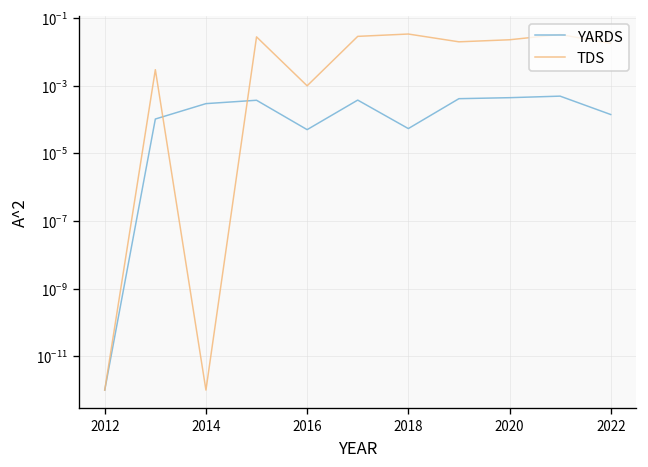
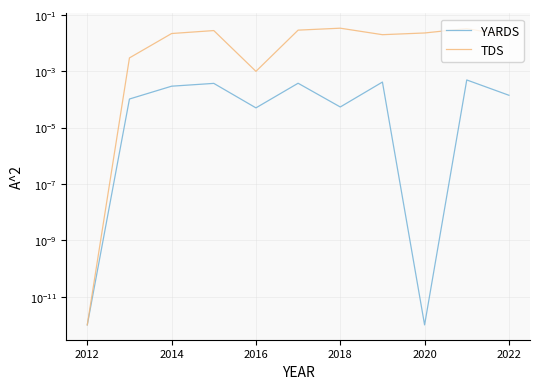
TDS, 2014: 0.000000000001 -> 0.02
YARDS, 2020: 0.0004 -> 0.000000000001
